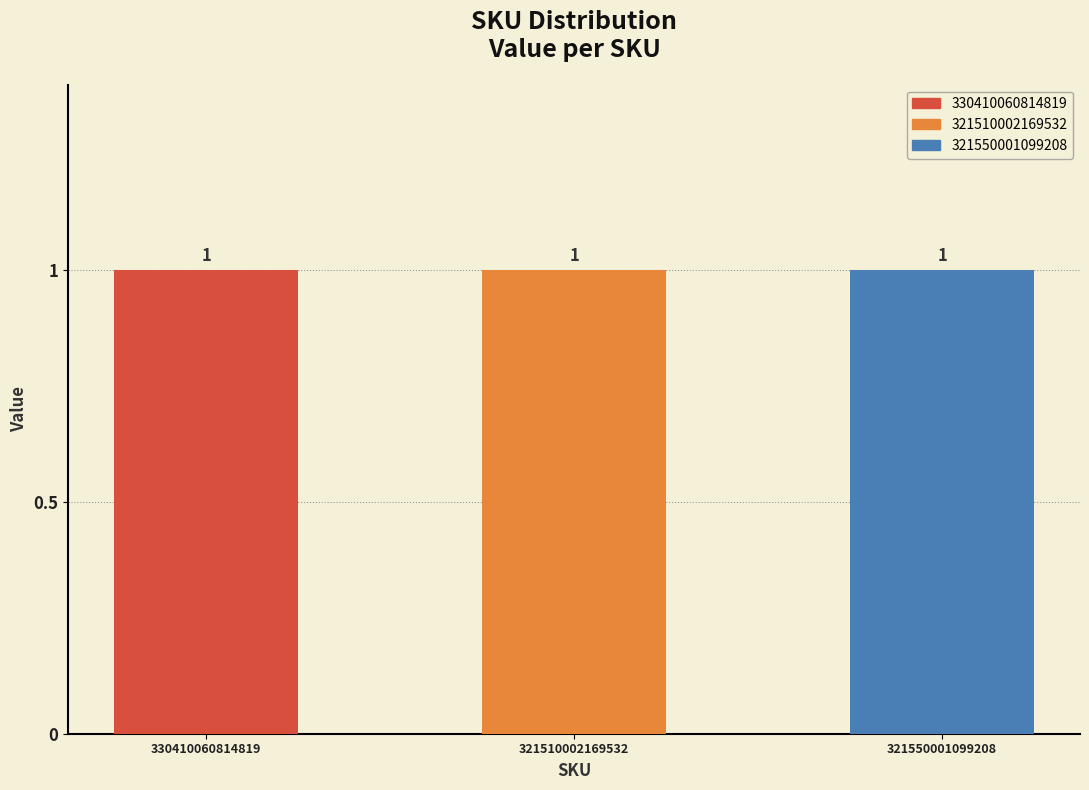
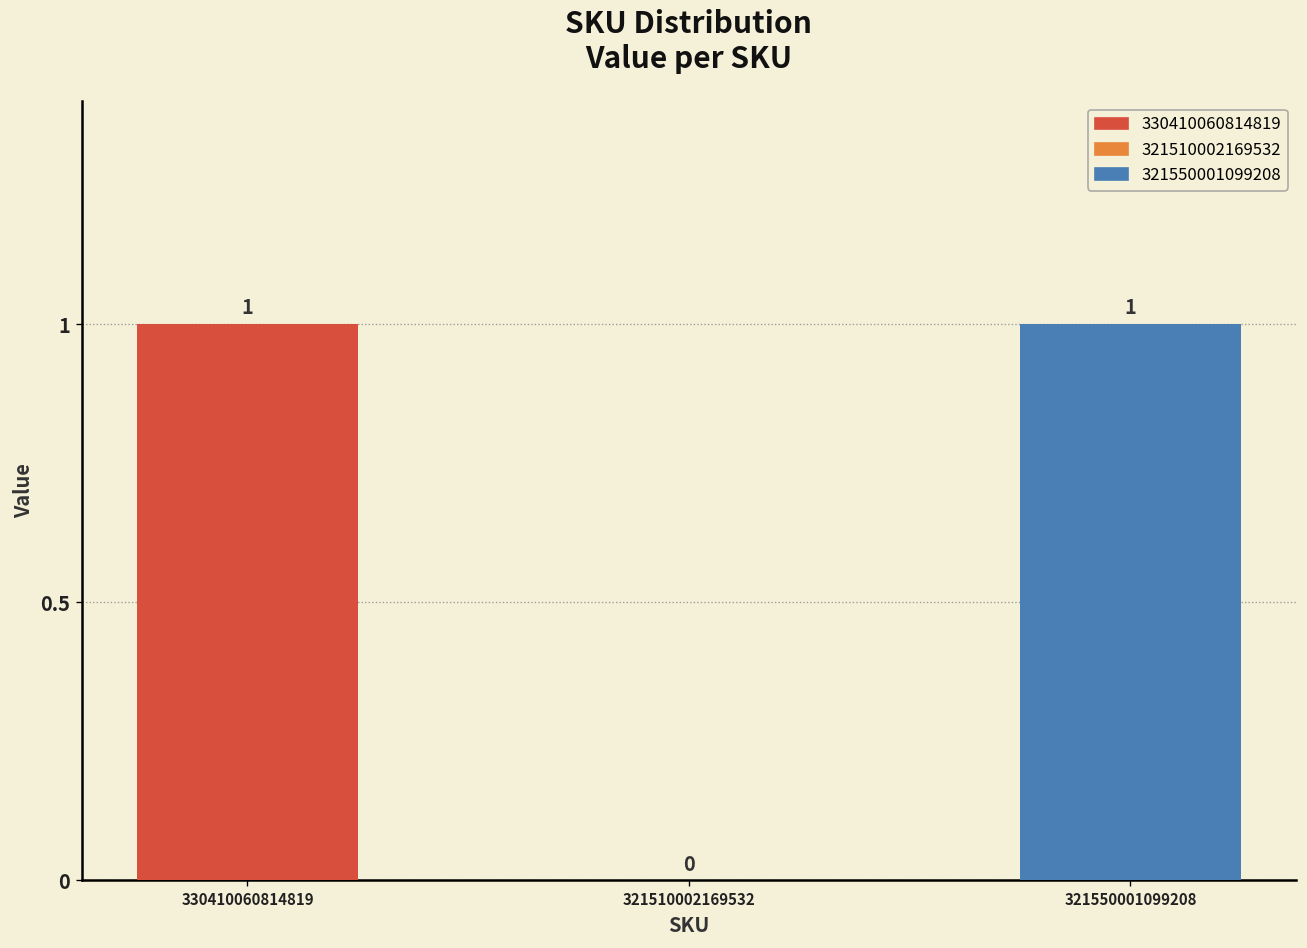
321510002169532: 1 -> 0
